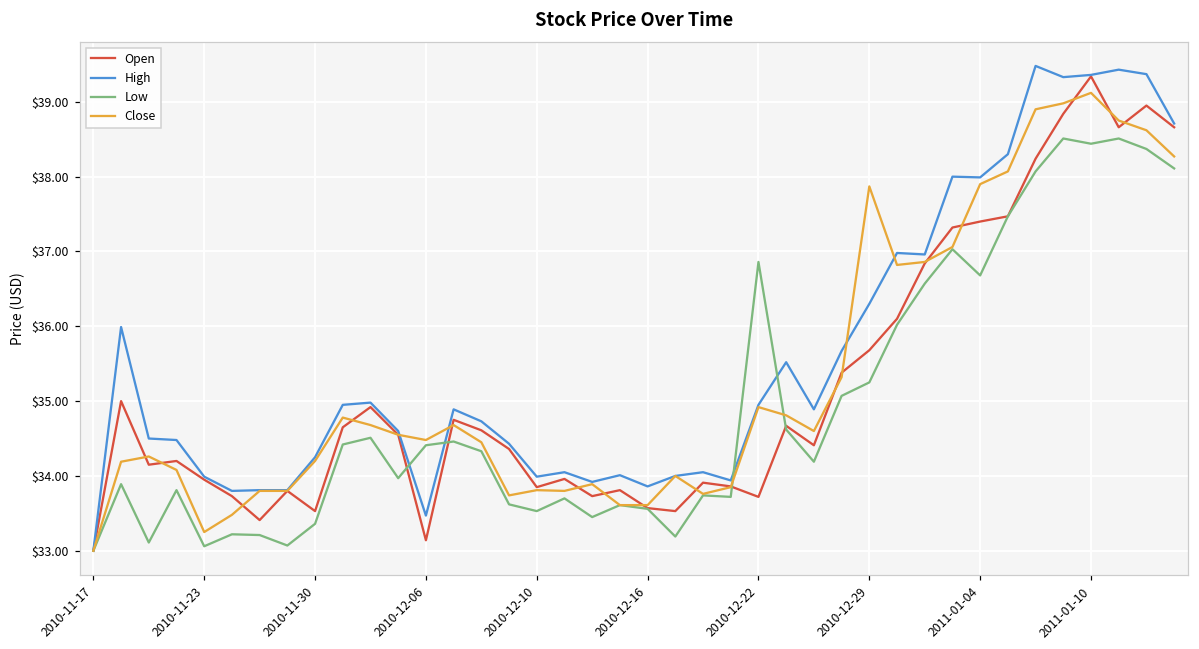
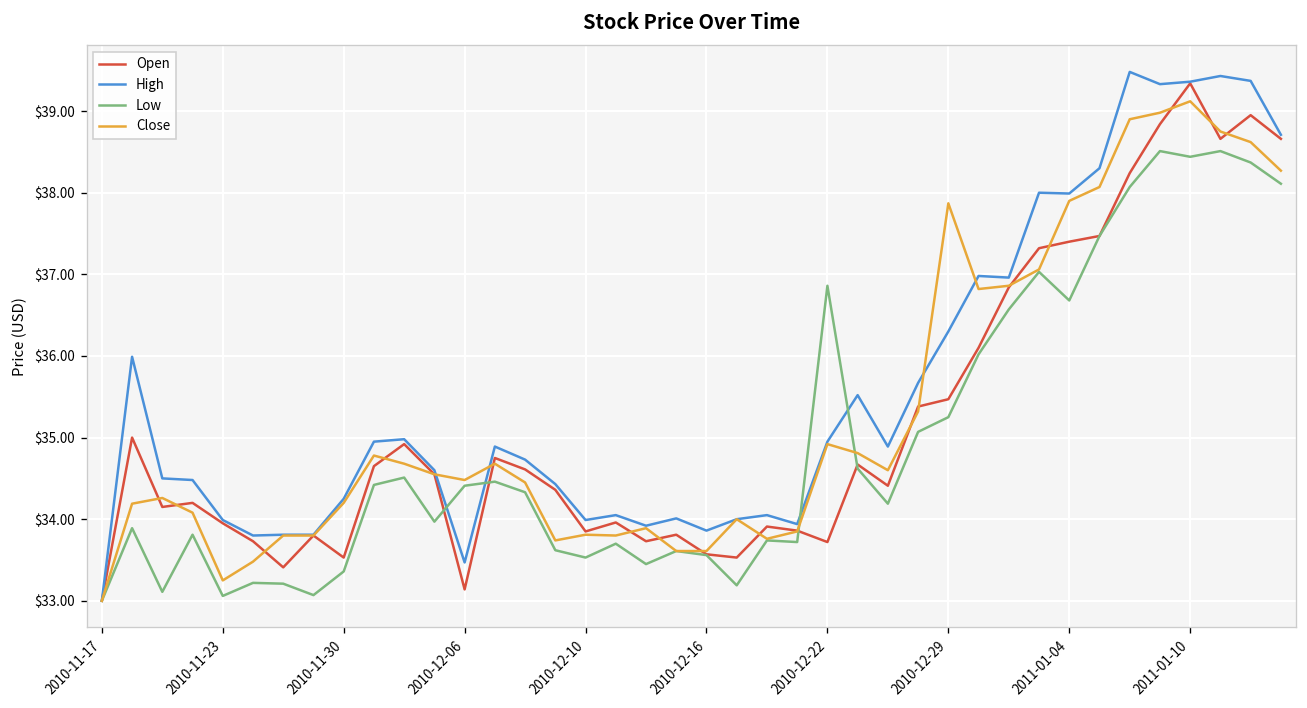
Open, 2010-12-29: $35.7 -> $35.5
